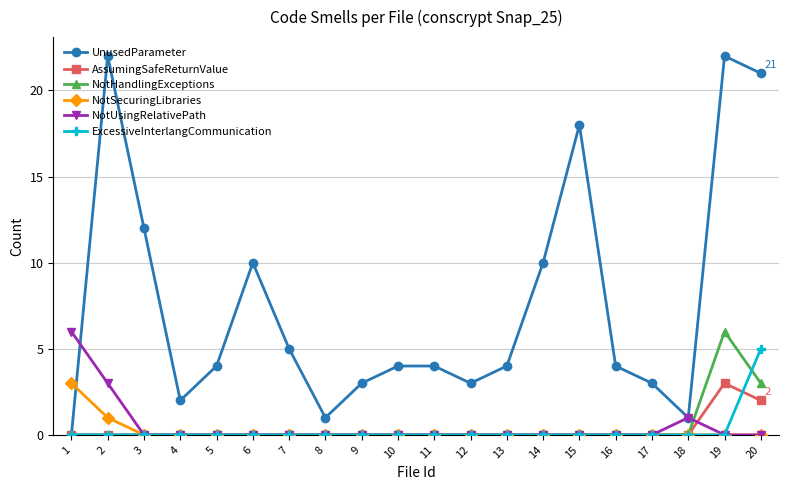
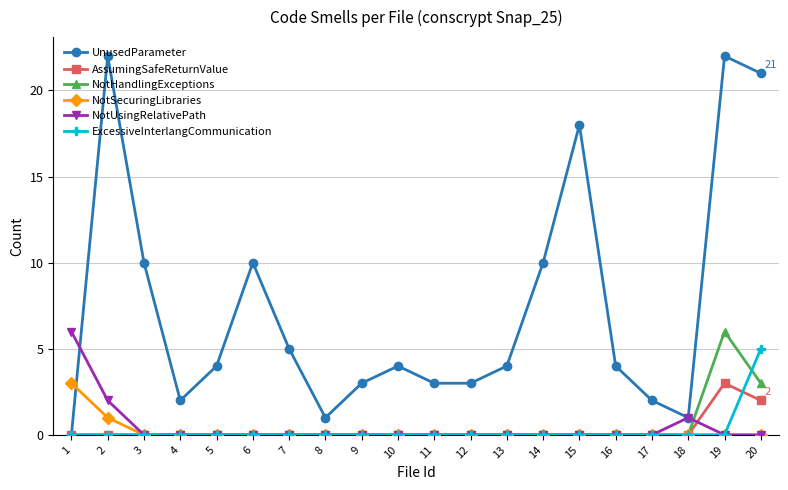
NotUsingRelativePath, 2: 3 -> 2
UnusedParameter, 3: 12 -> 10
UnusedParameter, 11: 4 -> 3
UnusedParameter, 17: 3 -> 2
